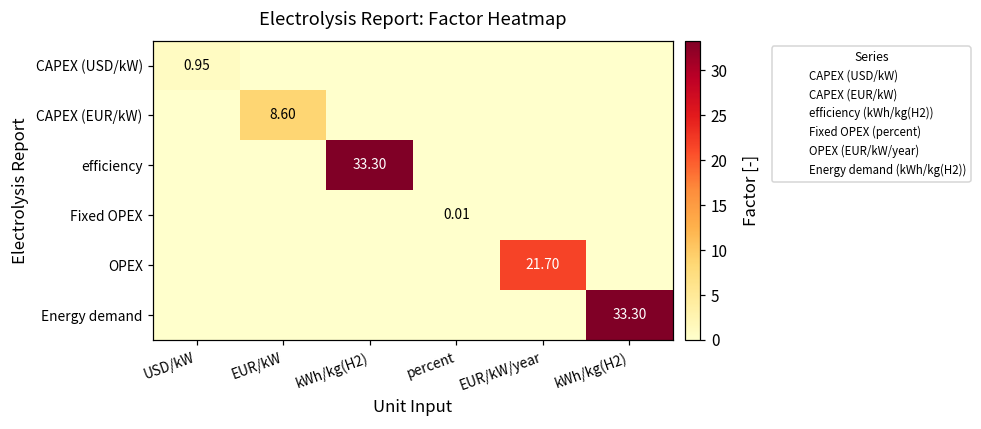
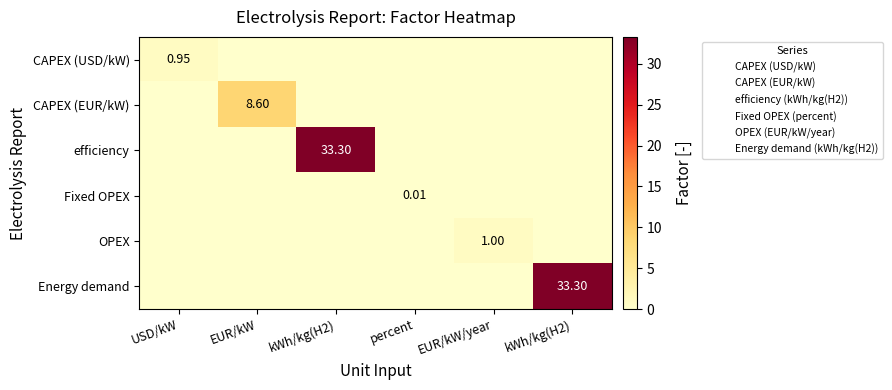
OPEX, EUR/kW/year: 21.70 -> 1.00
